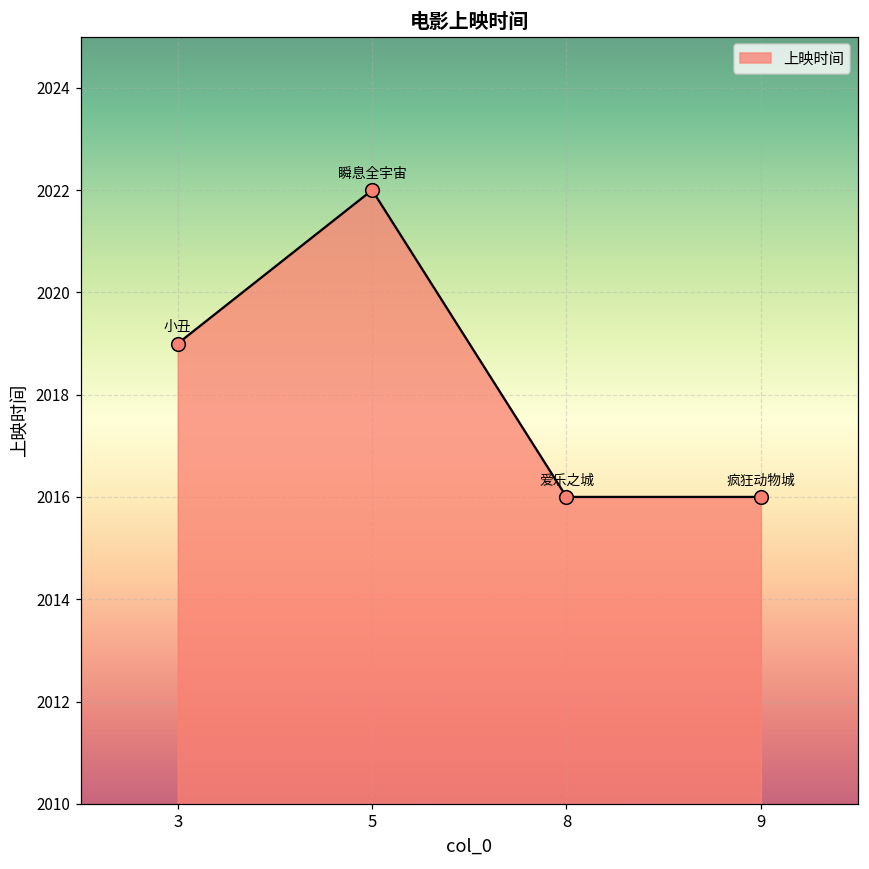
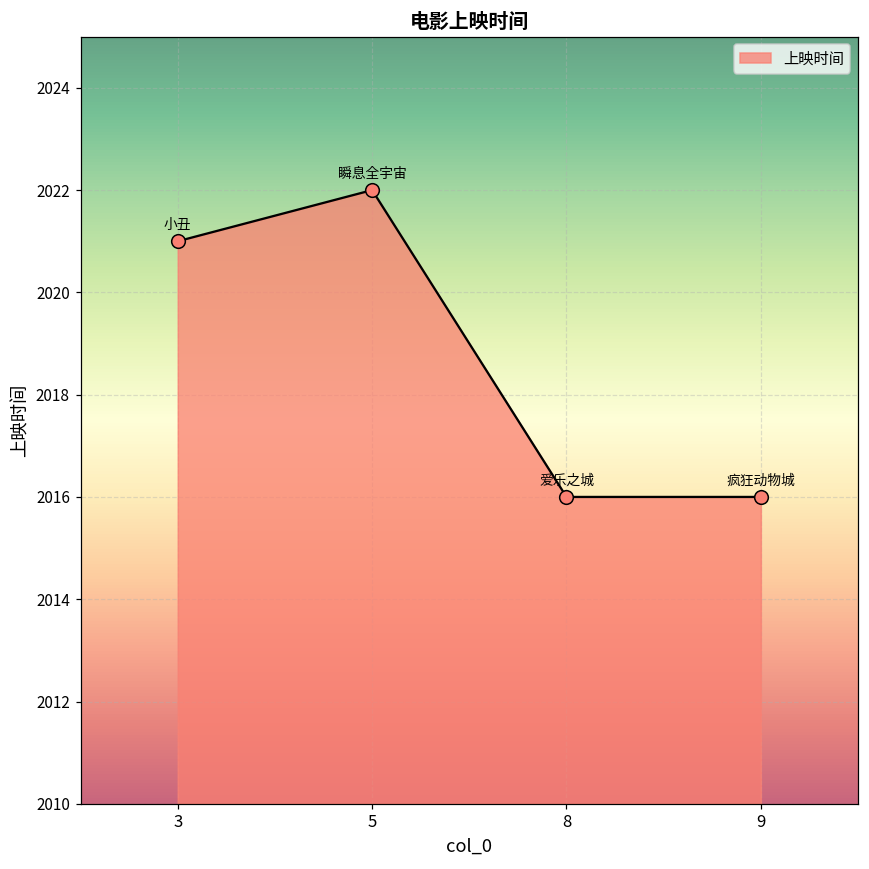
3: 2019 -> 2021
